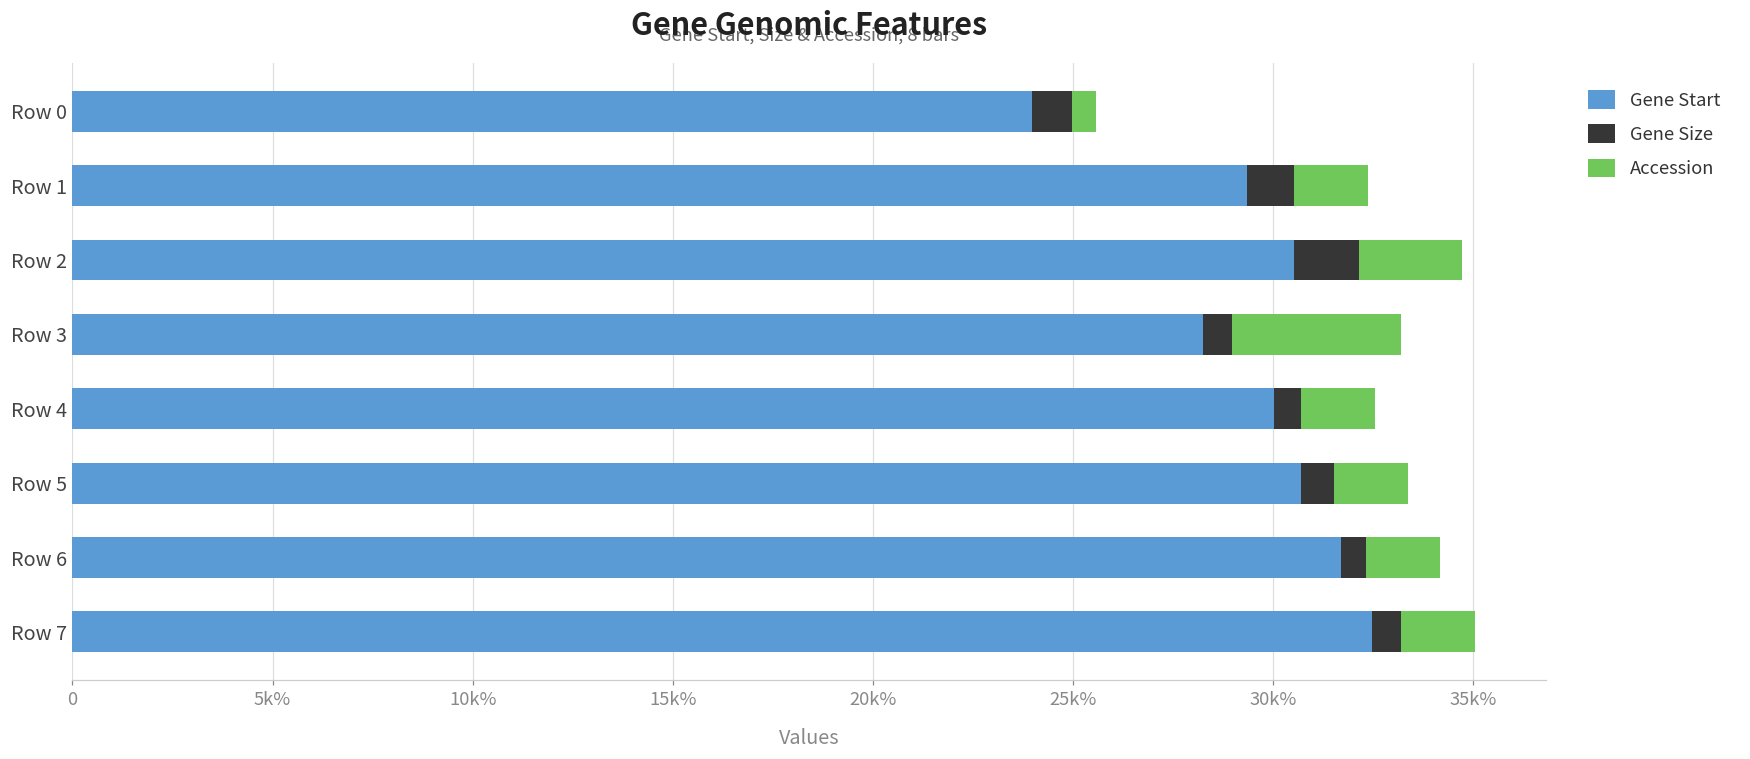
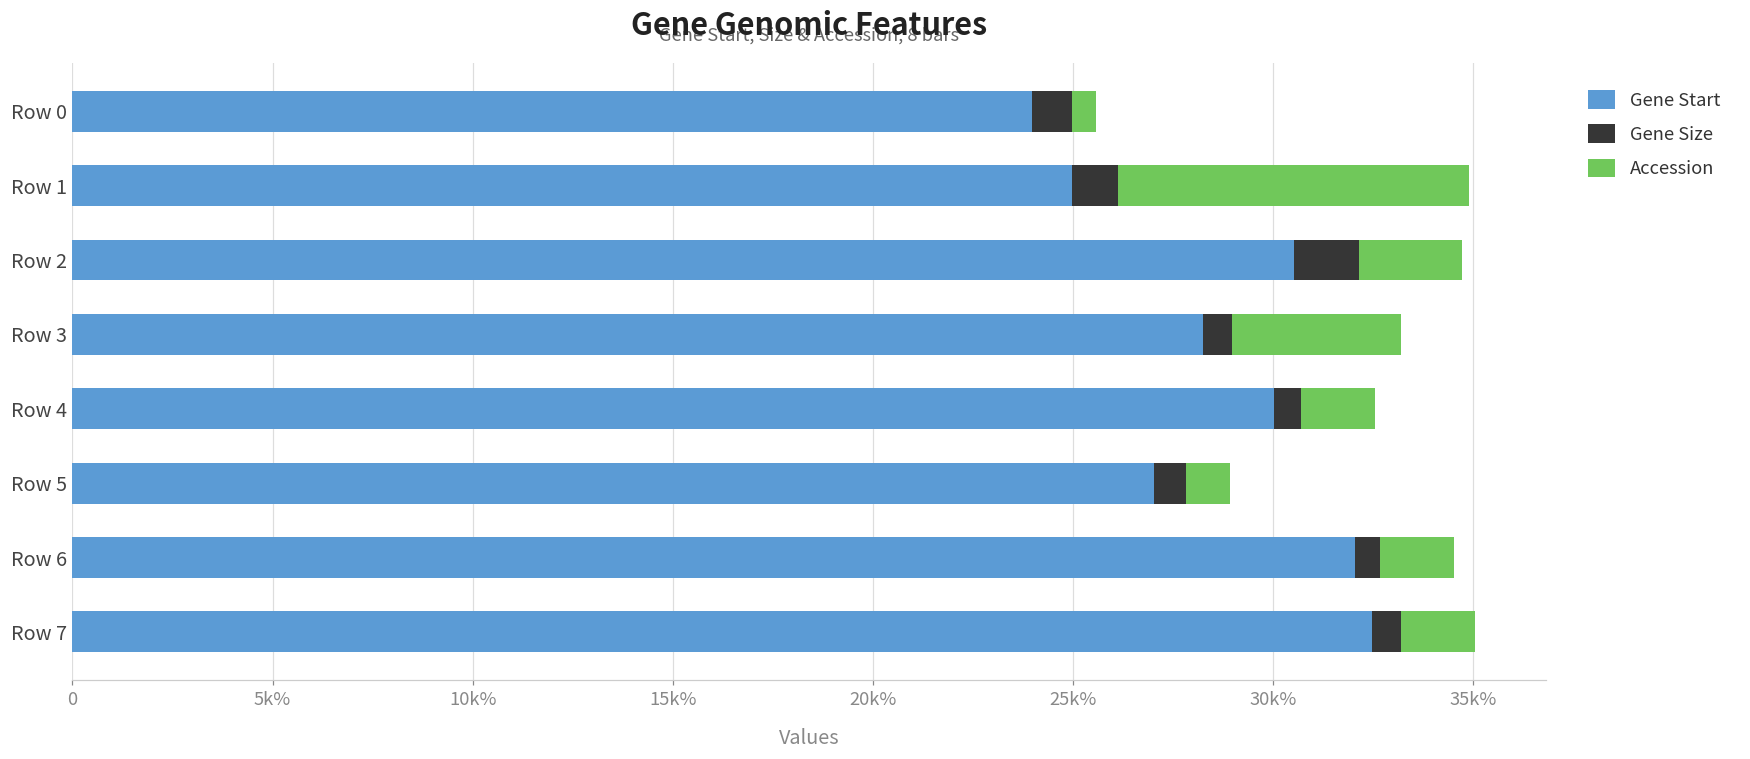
Gene Start, Row 1: 29.4k% -> 25.0k%
Accession, Row 1: 1.8k% -> 8.8k%
Gene Start, Row 5: 30.7k% -> 27.0k%
Accession, Row 5: 1.9k% -> 1.1k%
Gene Start, Row 6: 31.7k% -> 32.0k%
